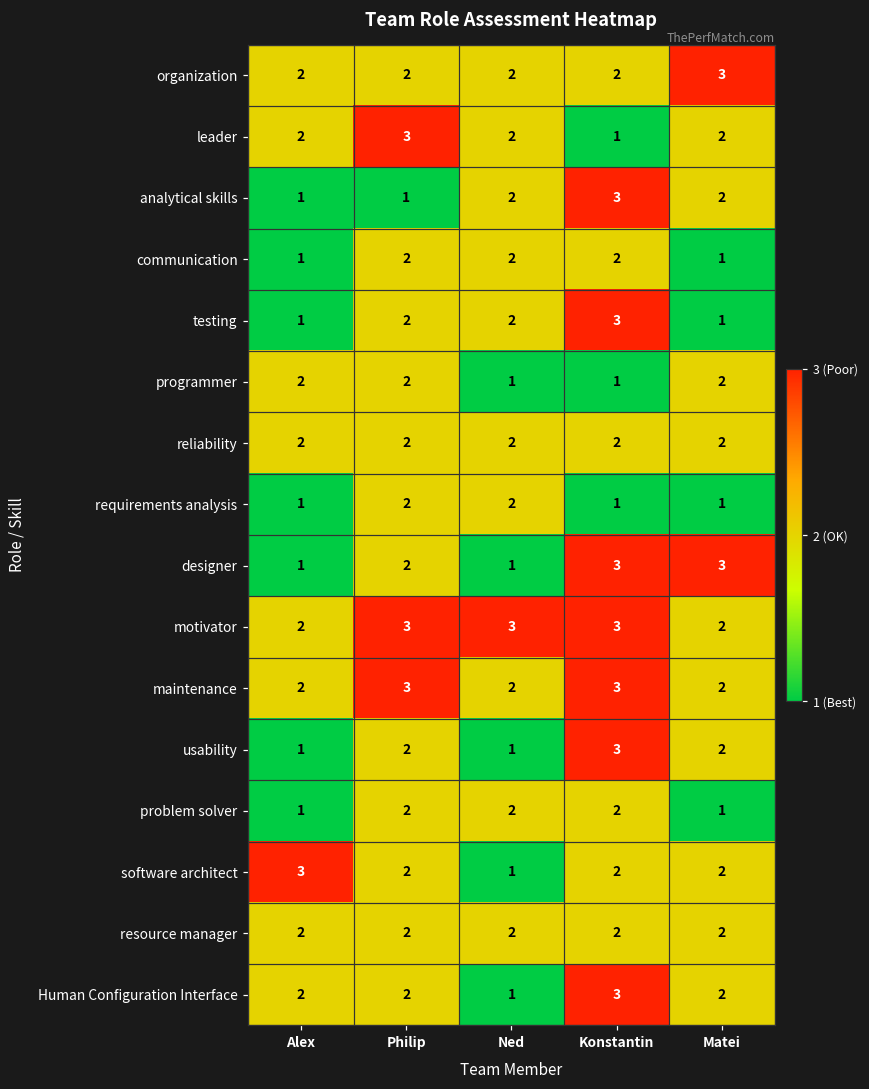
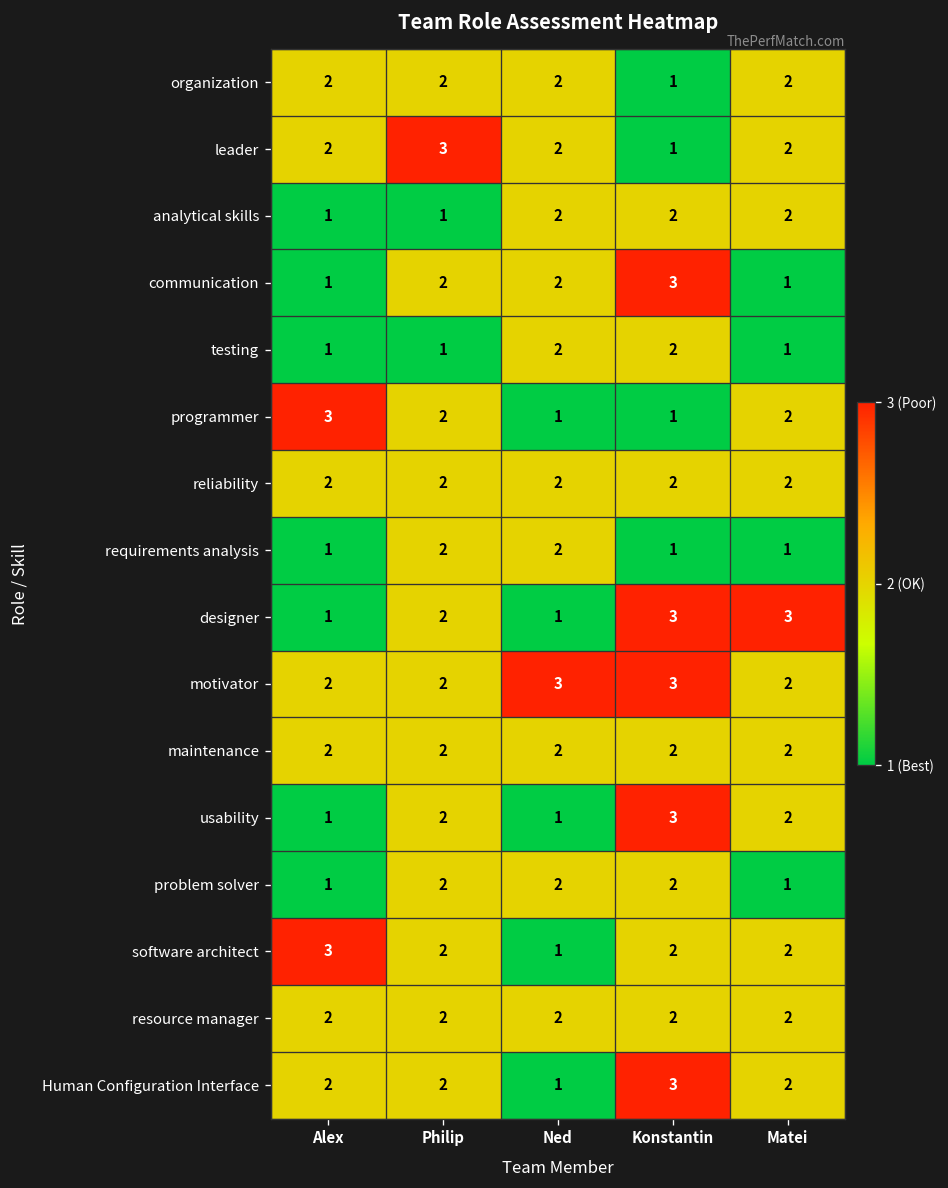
organization, Konstantin: 2 -> 1
organization, Matei: 3 -> 2
analytical skills, Konstantin: 3 -> 2
communication, Konstantin: 2 -> 3
testing, Philip: 2 -> 1
testing, Konstantin: 3 -> 2
programmer, Alex: 2 -> 3
motivator, Philip: 3 -> 2
maintenance, Philip: 3 -> 2
maintenance, Konstantin: 3 -> 2
